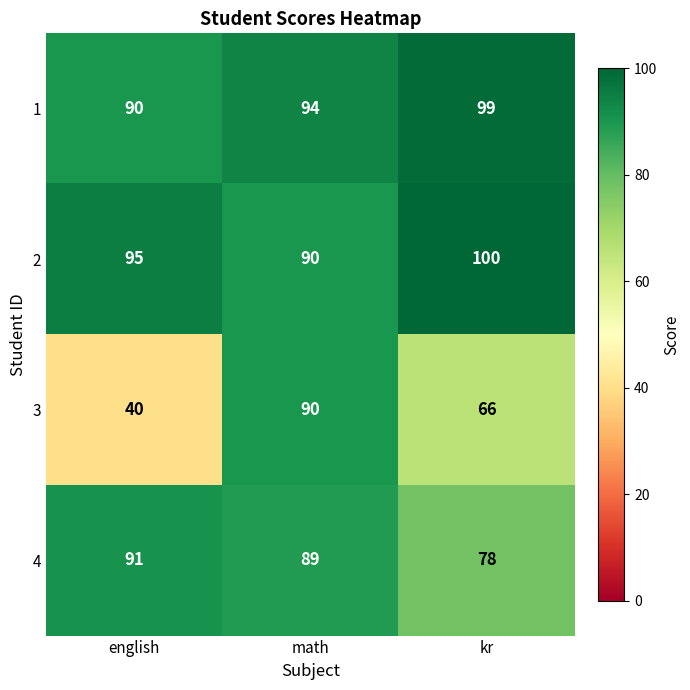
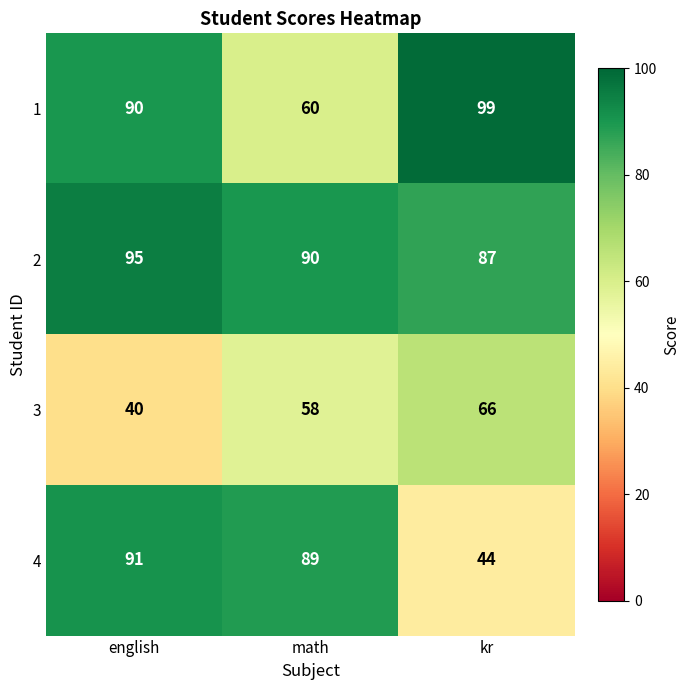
1, math: 94 -> 60
2, kr: 100 -> 87
3, math: 90 -> 58
4, kr: 78 -> 44
